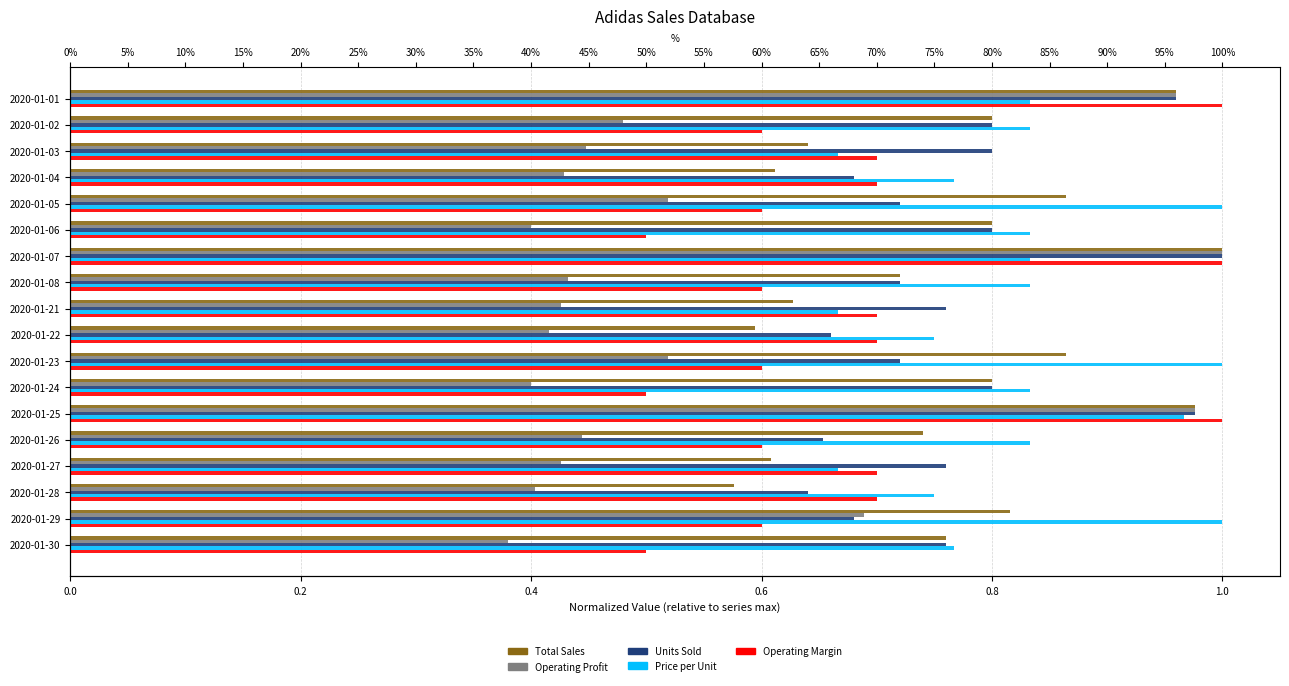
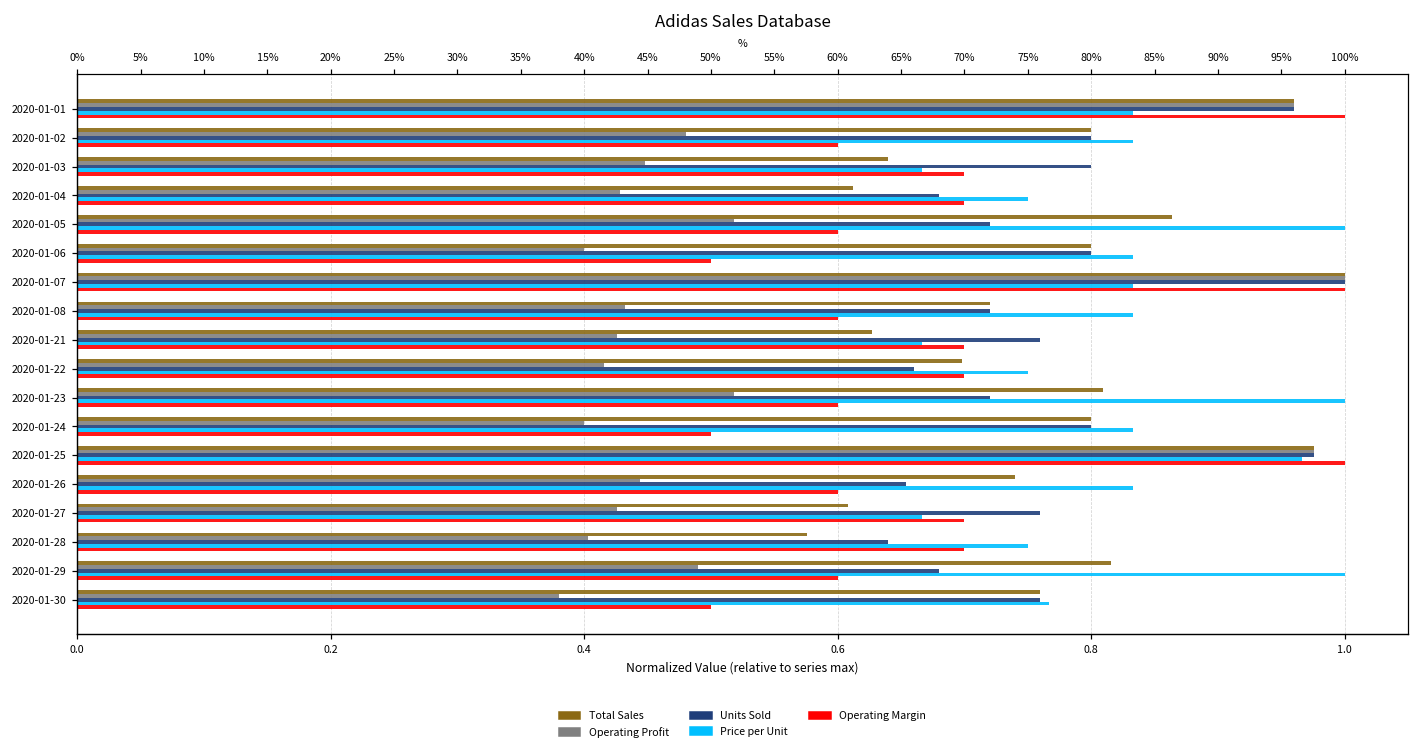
Price per Unit, 2020-01-04: 0.767 -> 0.750
Total Sales, 2020-01-22: 0.594 -> 0.698
Total Sales, 2020-01-23: 0.864 -> 0.809
Operating Profit, 2020-01-29: 0.689 -> 0.490
